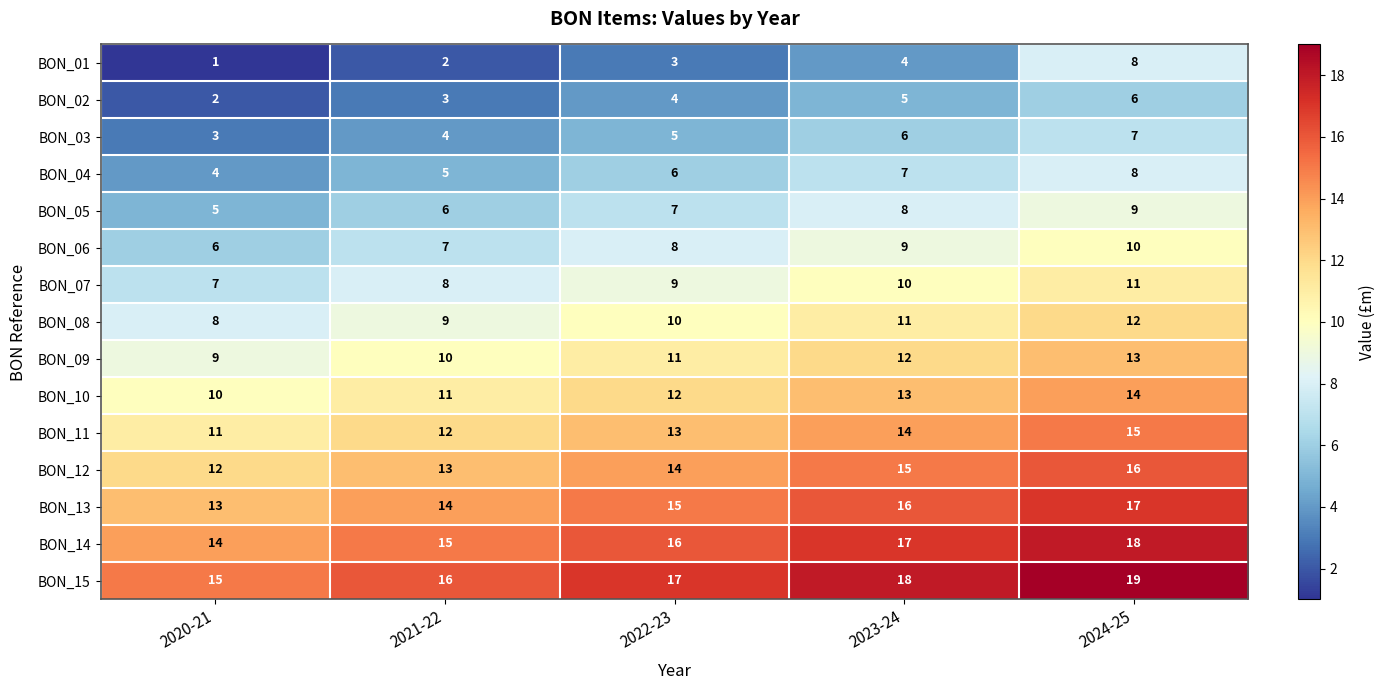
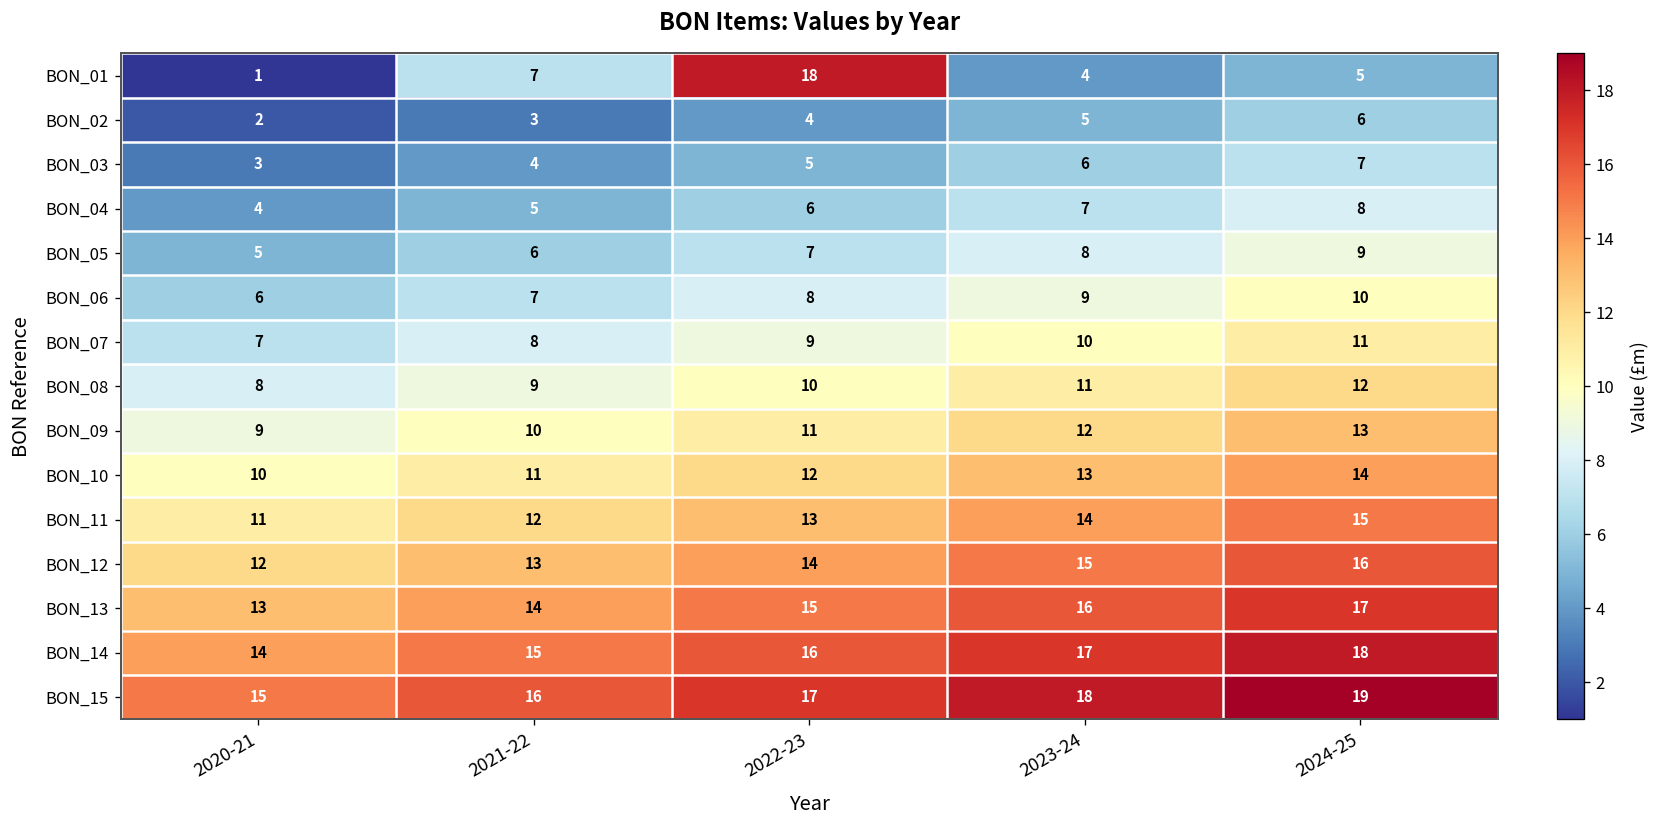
BON_01, 2021-22: 2 -> 7
BON_01, 2022-23: 3 -> 18
BON_01, 2024-25: 8 -> 5
